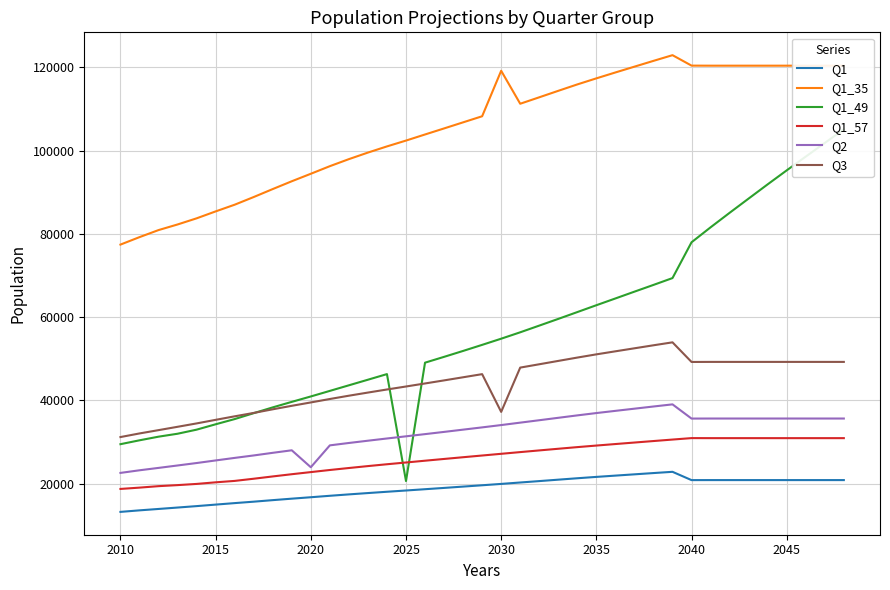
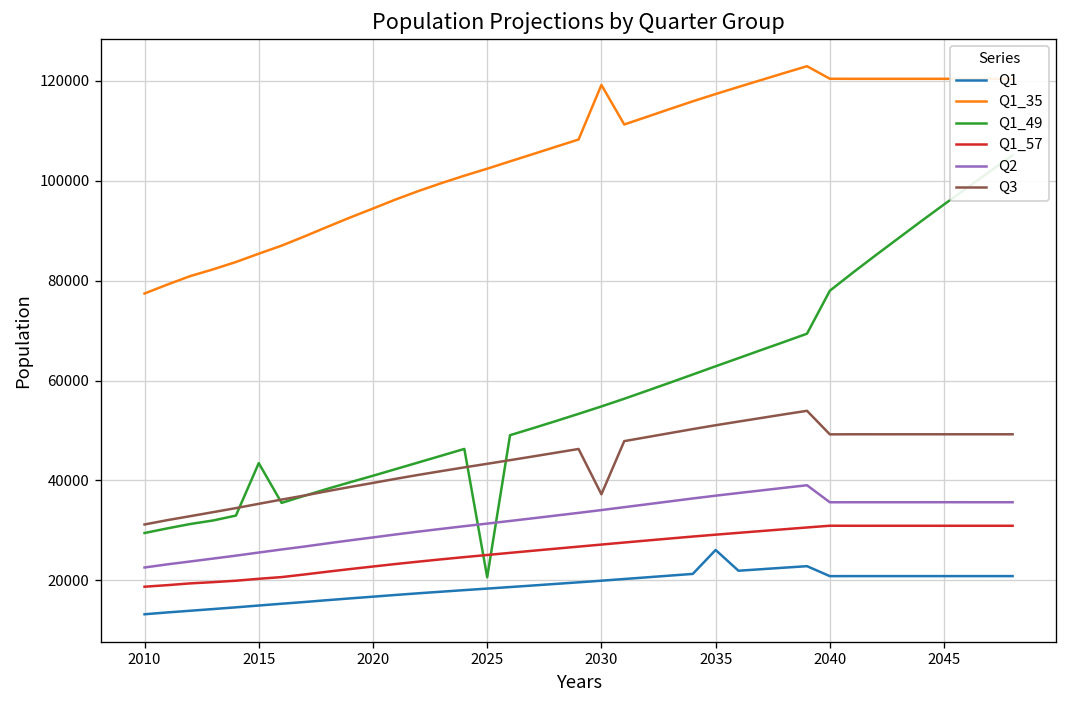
Q1_49, 2015: 34000 -> 43000
Q2, 2020: 24000 -> 29000
Q1, 2035: 22000 -> 26000
